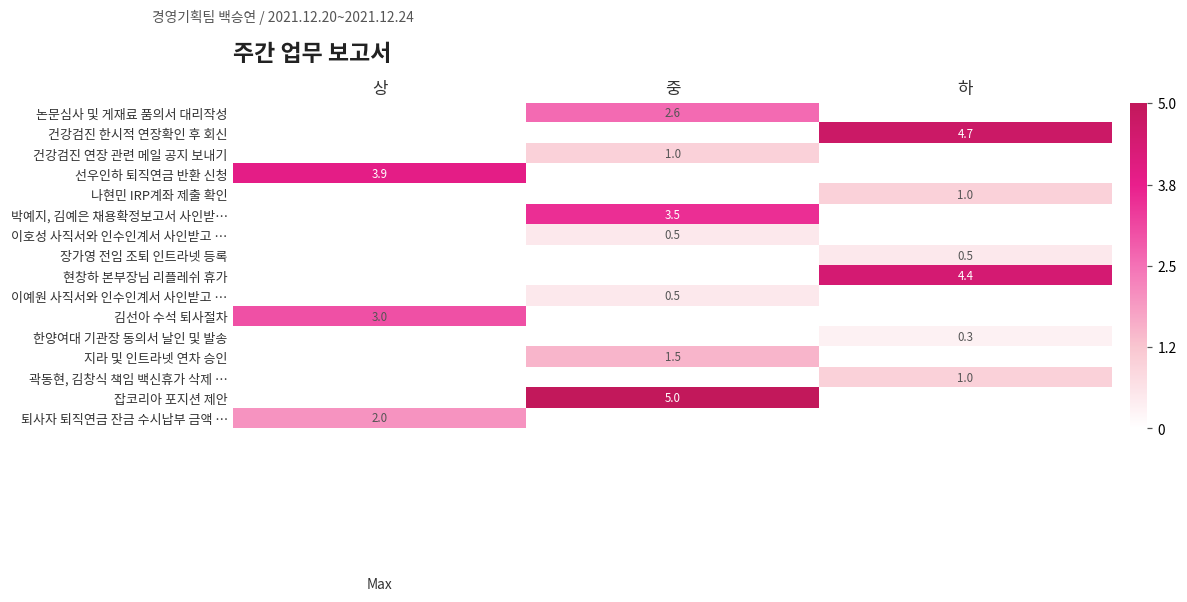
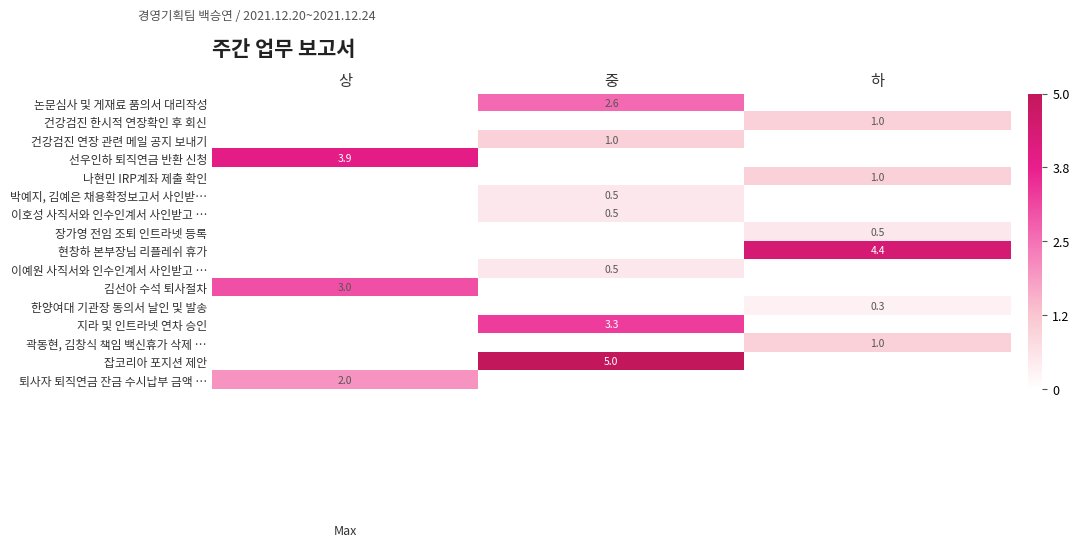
건강검진 한시적 연장확인 후 회신, 하: 4.7 -> 1.0
박예지, 김예은 채용확정보고서 사인받…, 중: 3.5 -> 0.5
지라 및 인트라넷 연차 승인, 중: 1.5 -> 3.3
